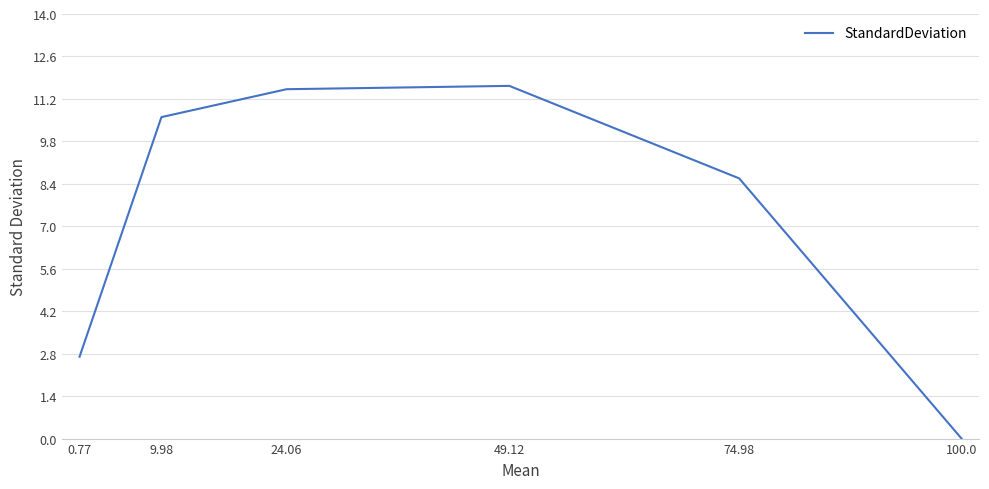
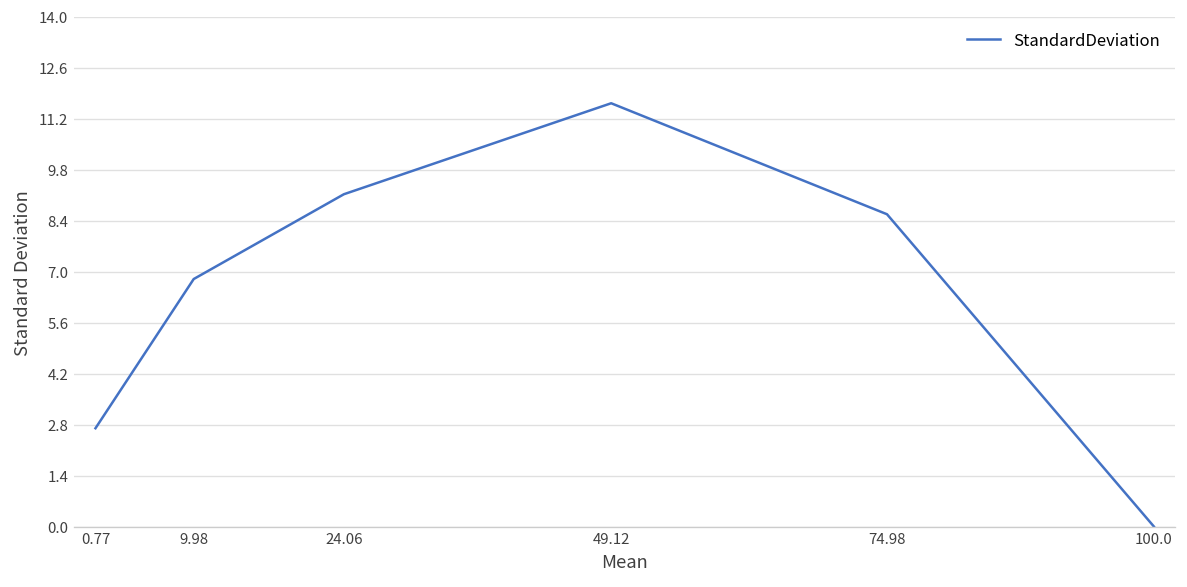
9.98: 10.6 -> 6.8
24.06: 11.5 -> 9.1
